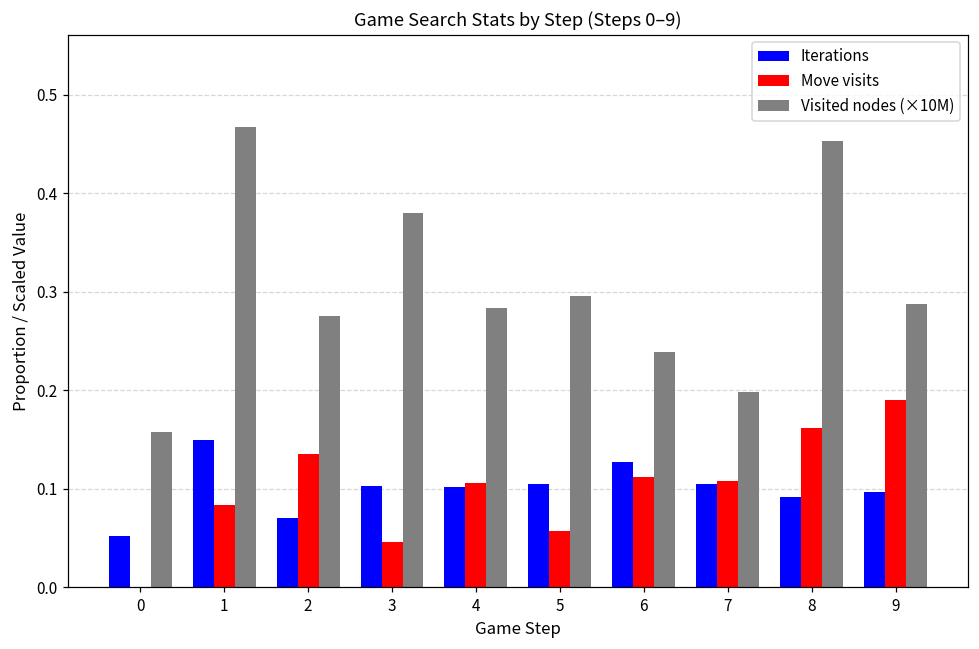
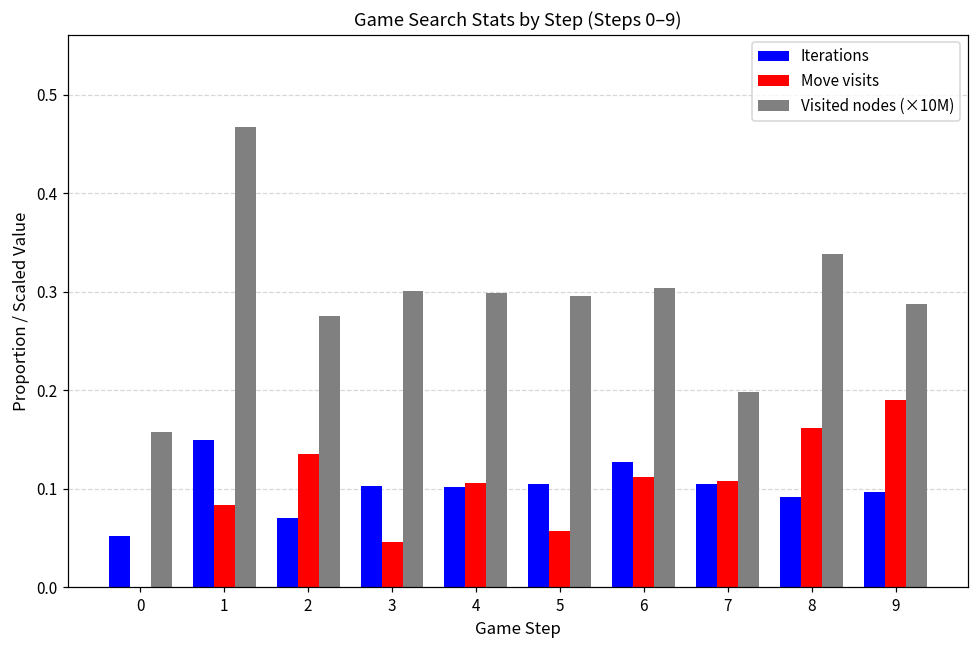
Visited nodes (×10M), 3: 0.38 -> 0.30
Visited nodes (×10M), 4: 0.28 -> 0.30
Visited nodes (×10M), 6: 0.24 -> 0.30
Visited nodes (×10M), 8: 0.45 -> 0.34
